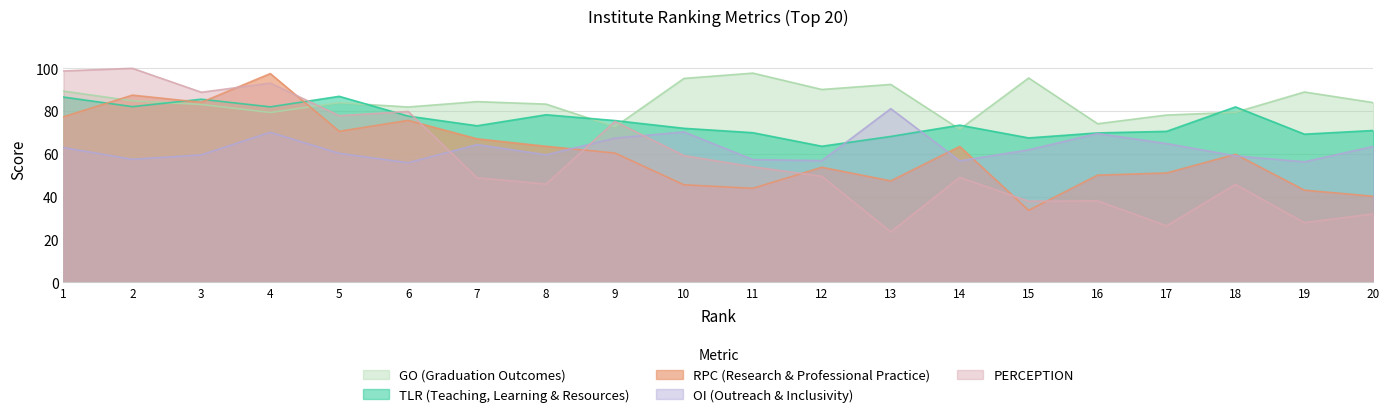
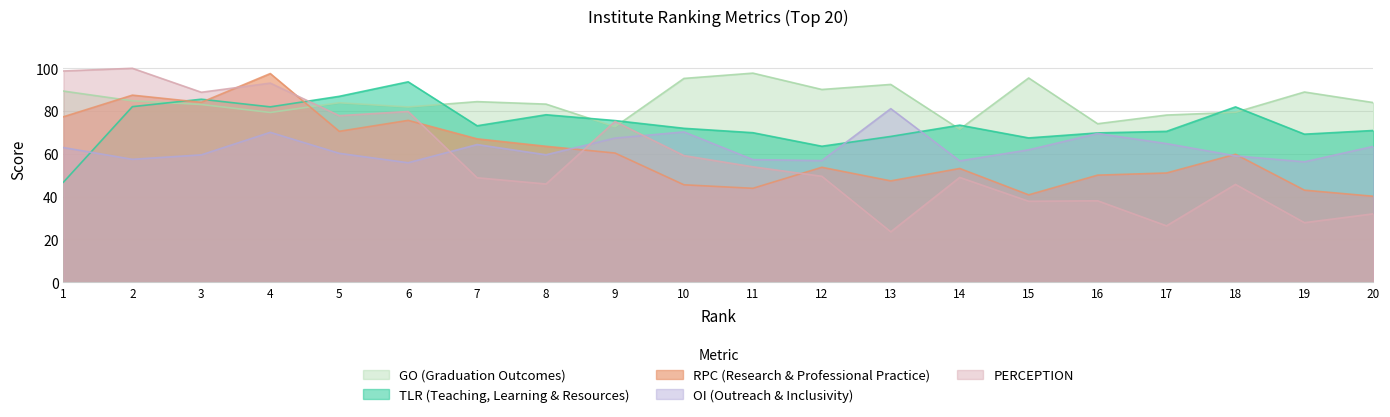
TLR (Teaching, Learning & Resources), 1: 87 -> 47
TLR (Teaching, Learning & Resources), 6: 78 -> 94
RPC (Research & Professional Practice), 14: 63 -> 53
RPC (Research & Professional Practice), 15: 34 -> 41
